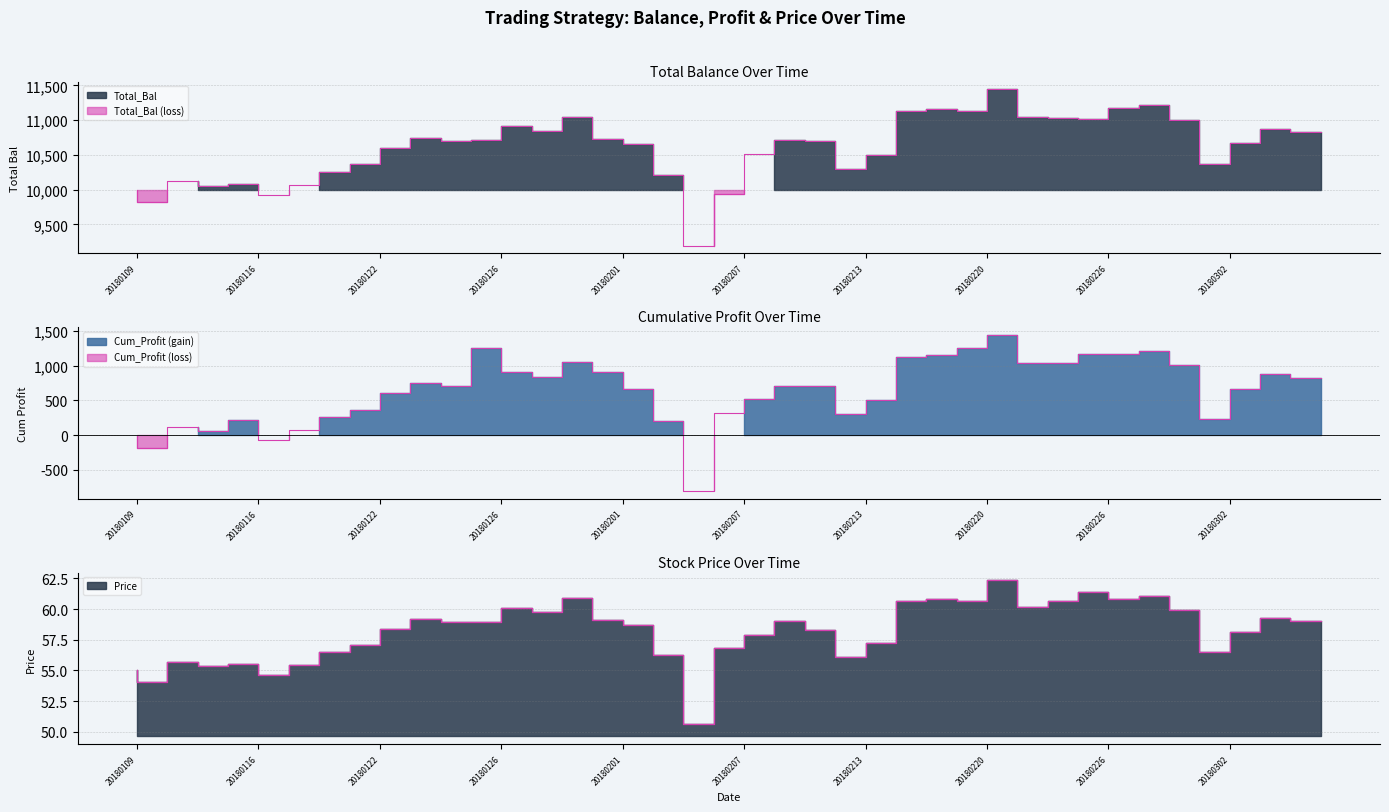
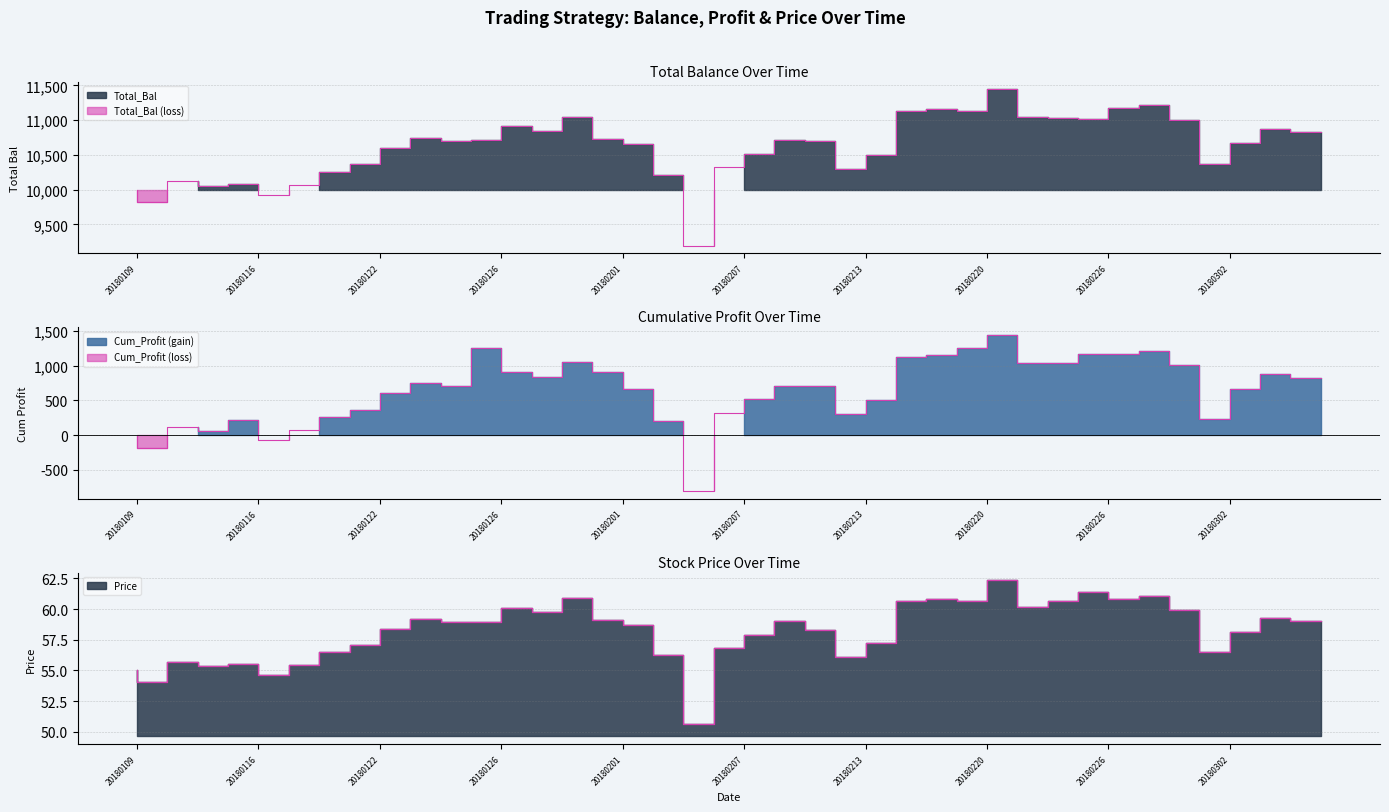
Total Balance Over Time, 20180207: 9,900 -> 10,300
